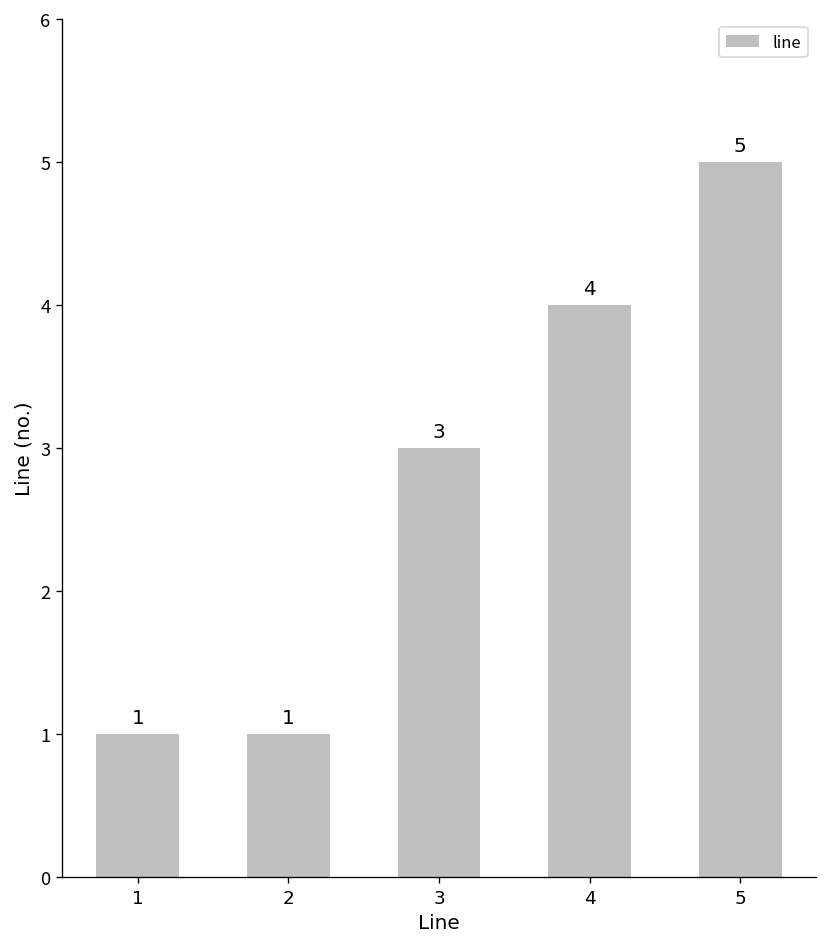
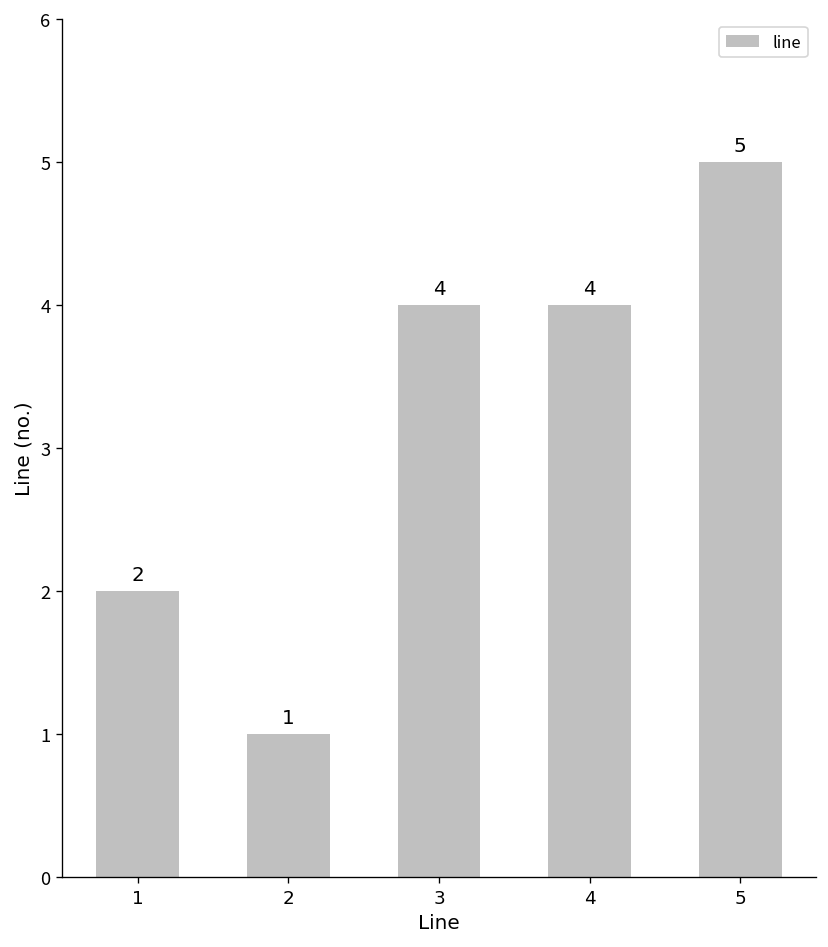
1: 1 -> 2
3: 3 -> 4
